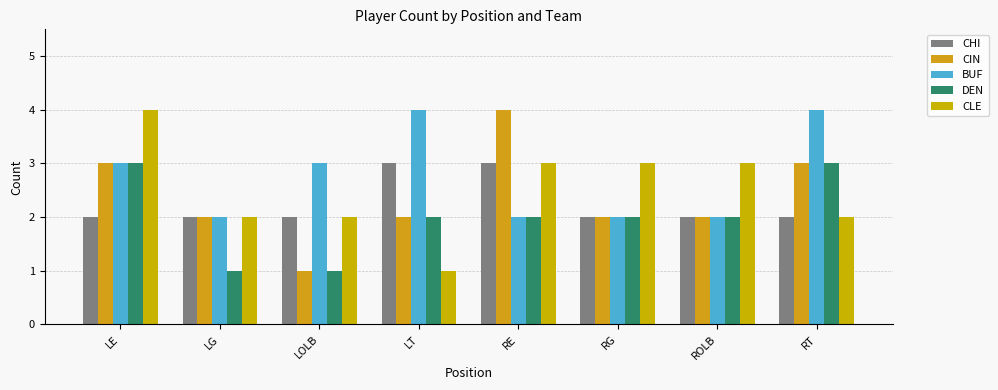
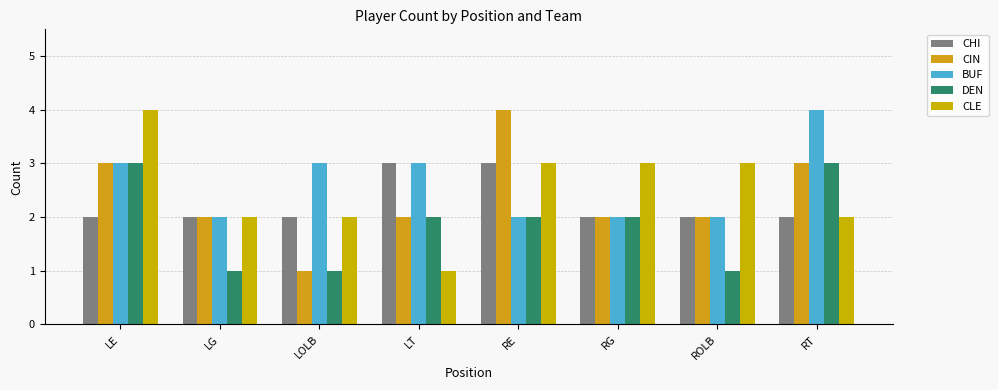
BUF, LT: 4 -> 3
DEN, ROLB: 2 -> 1
